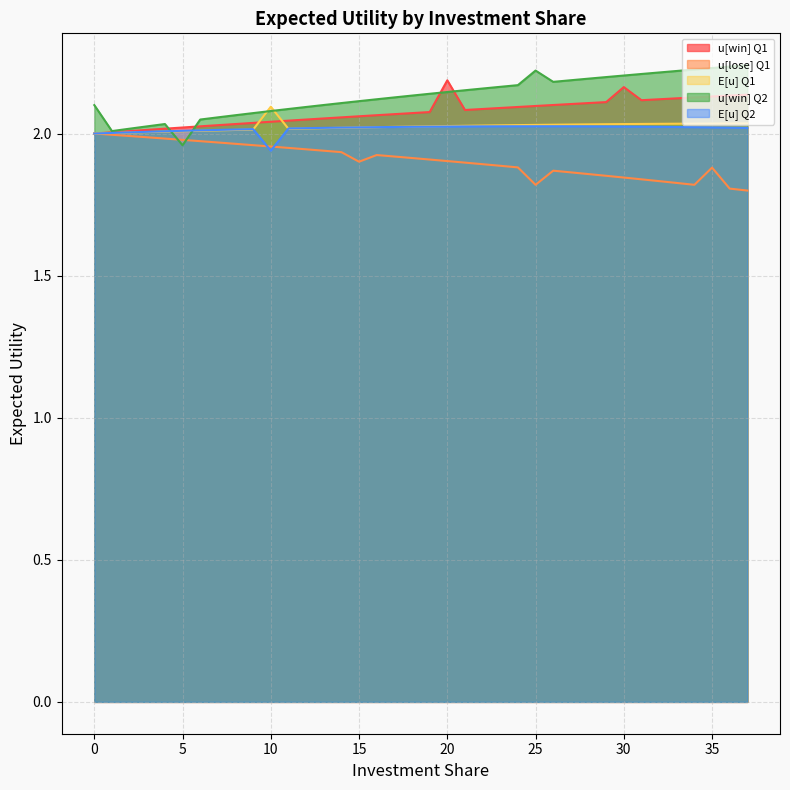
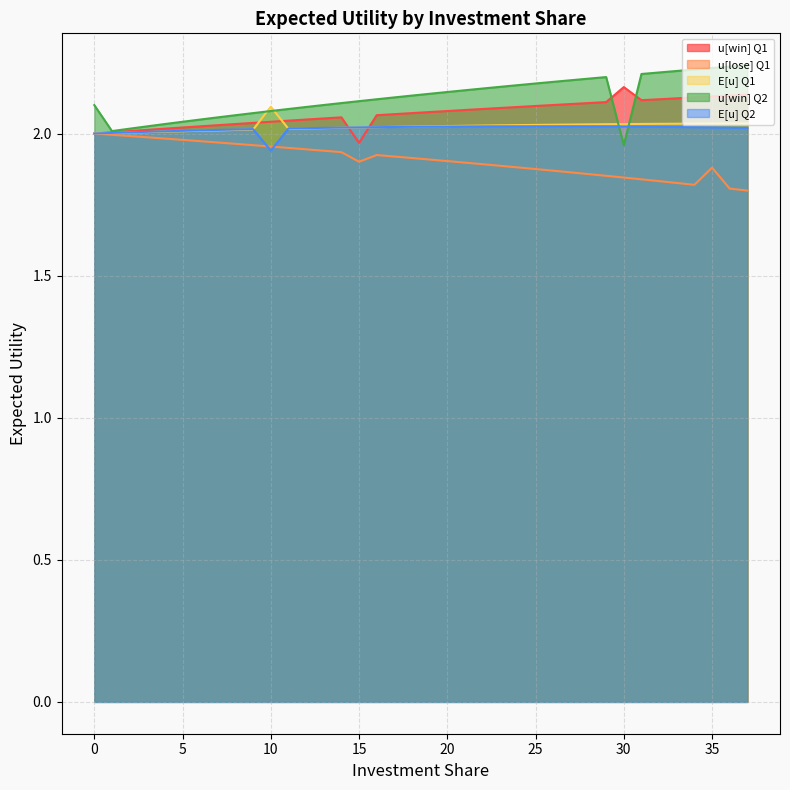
u[win] Q2, 5: 1.96 -> 2.04
u[win] Q1, 15: 2.06 -> 1.97
u[win] Q1, 20: 2.19 -> 2.08
u[lose] Q1, 25: 1.82 -> 1.88
u[win] Q2, 25: 2.22 -> 2.18
u[win] Q2, 30: 2.20 -> 1.96
